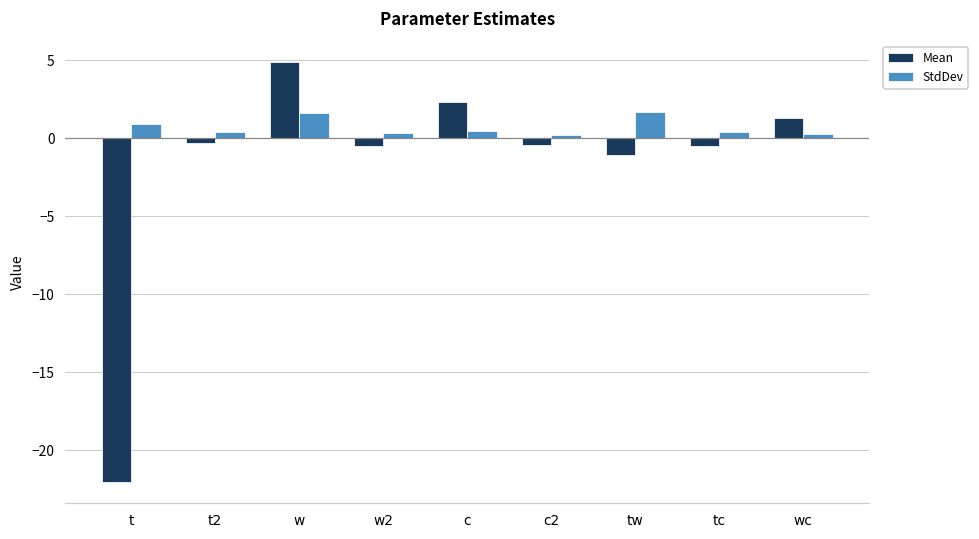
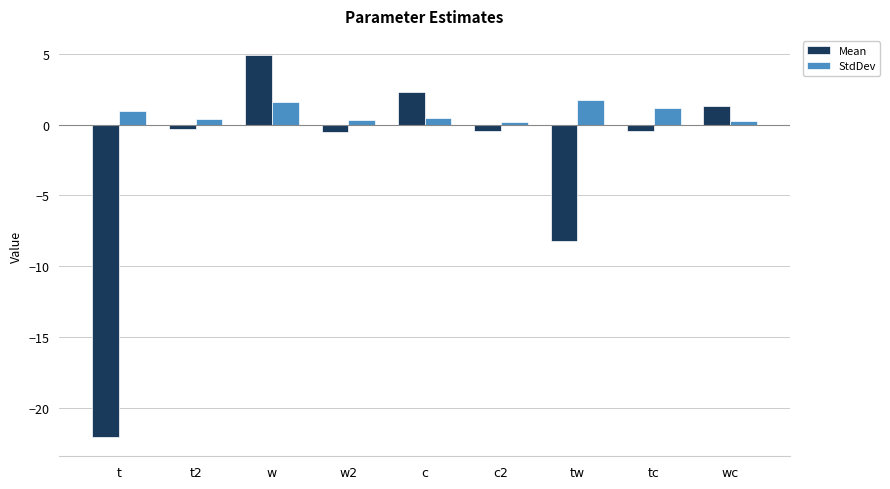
Mean, tw: -1.1 -> -8.2
StdDev, tc: 0.4 -> 1.2
